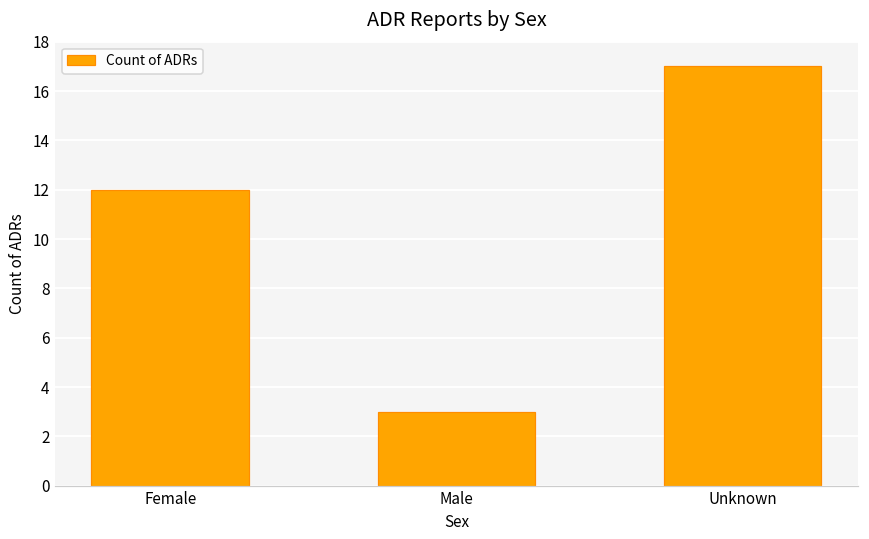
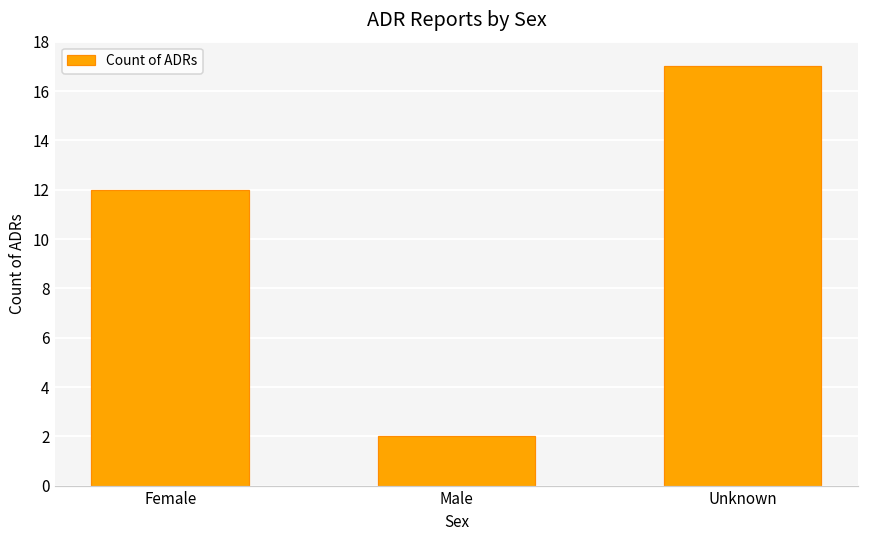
Male: 3 -> 2
